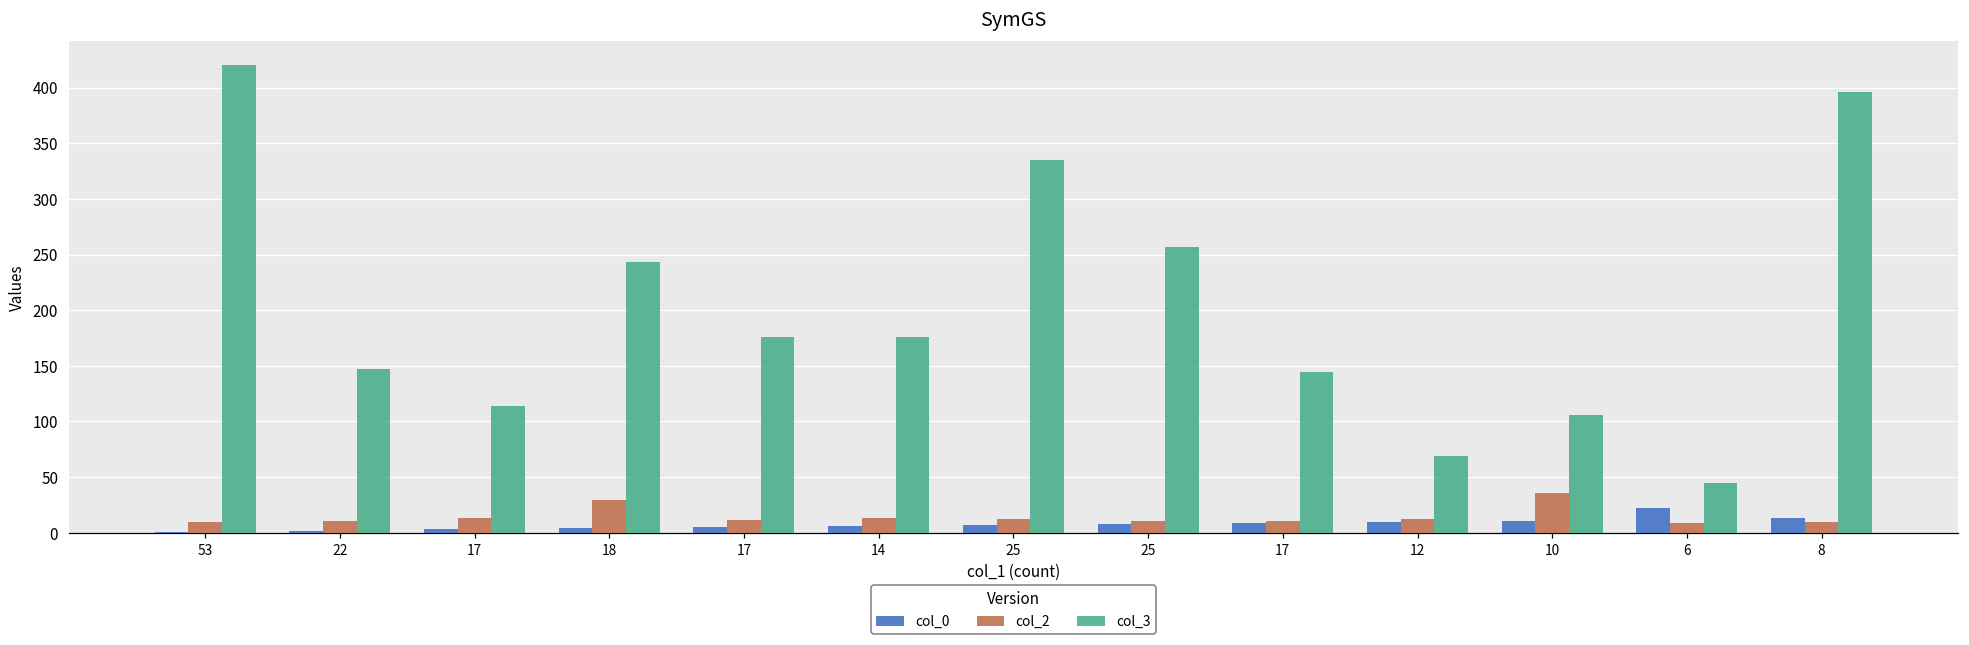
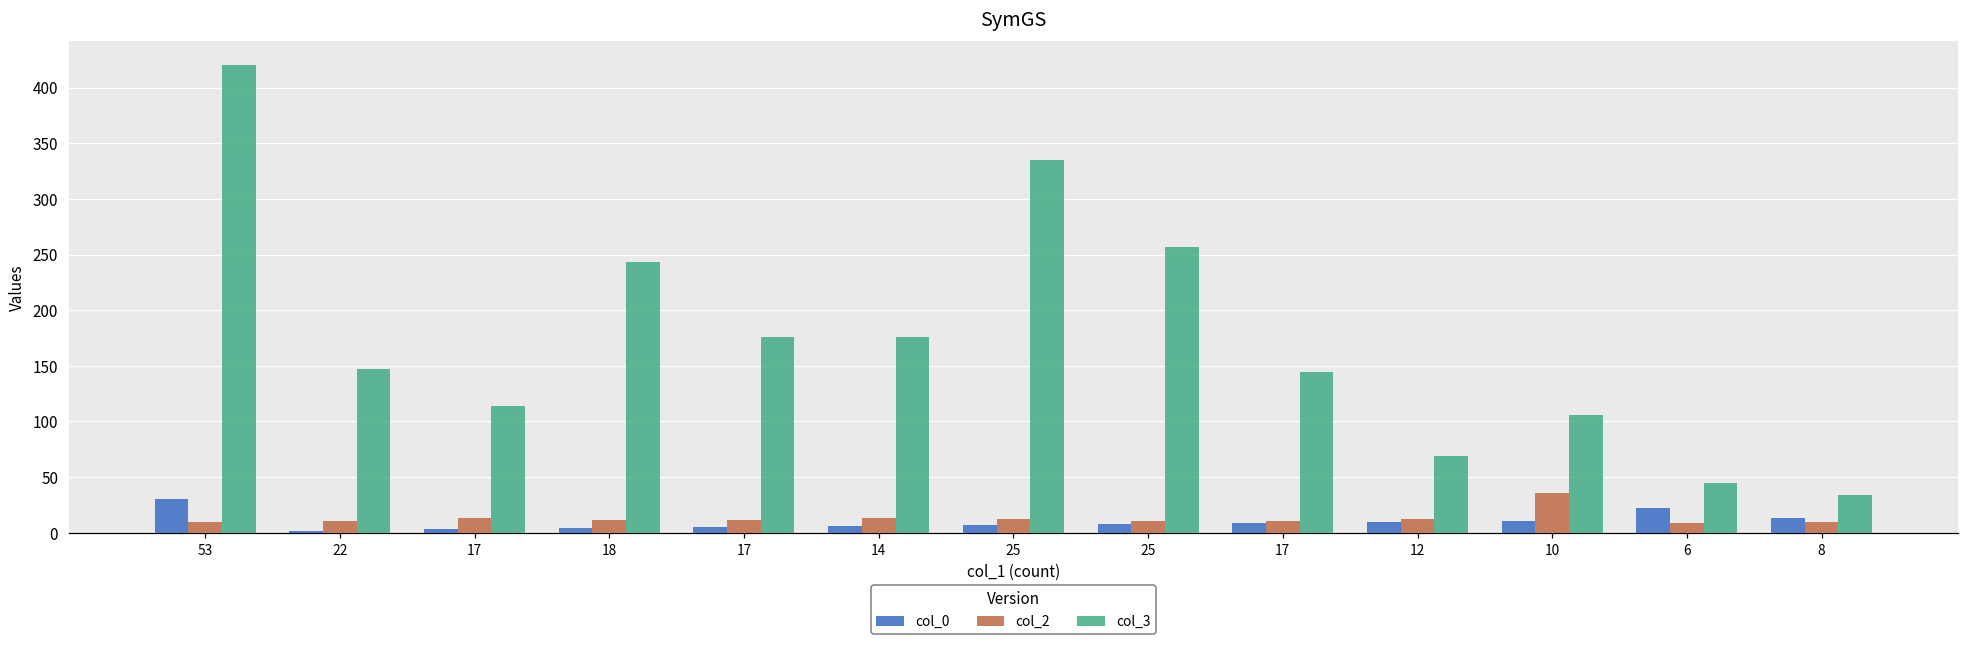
col_0, 53: 1 -> 30
col_2, 18: 29 -> 12
col_3, 8: 396 -> 34
